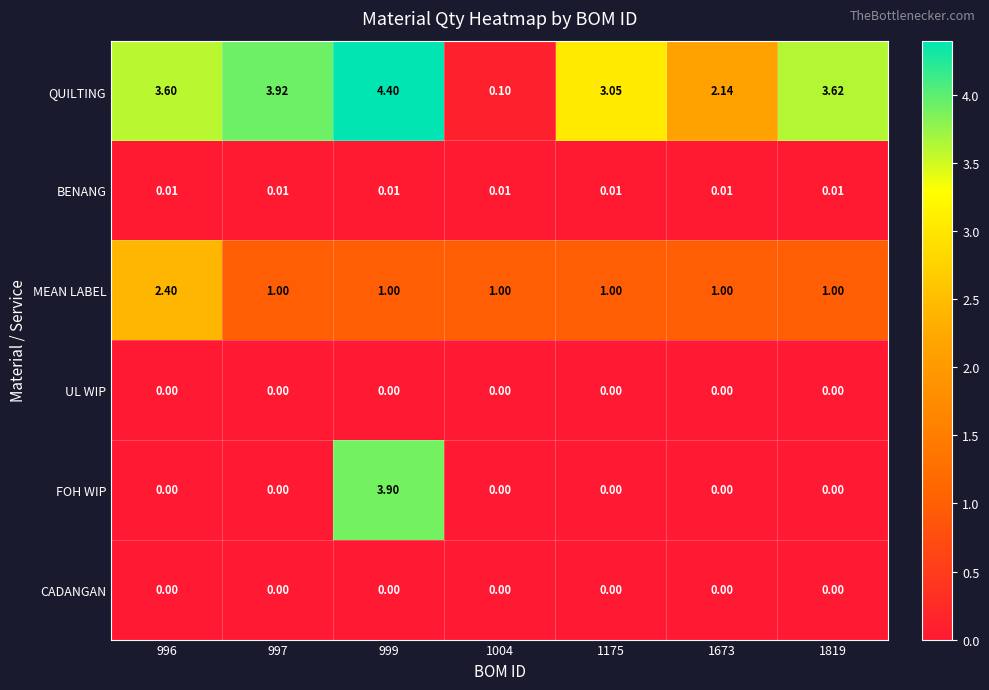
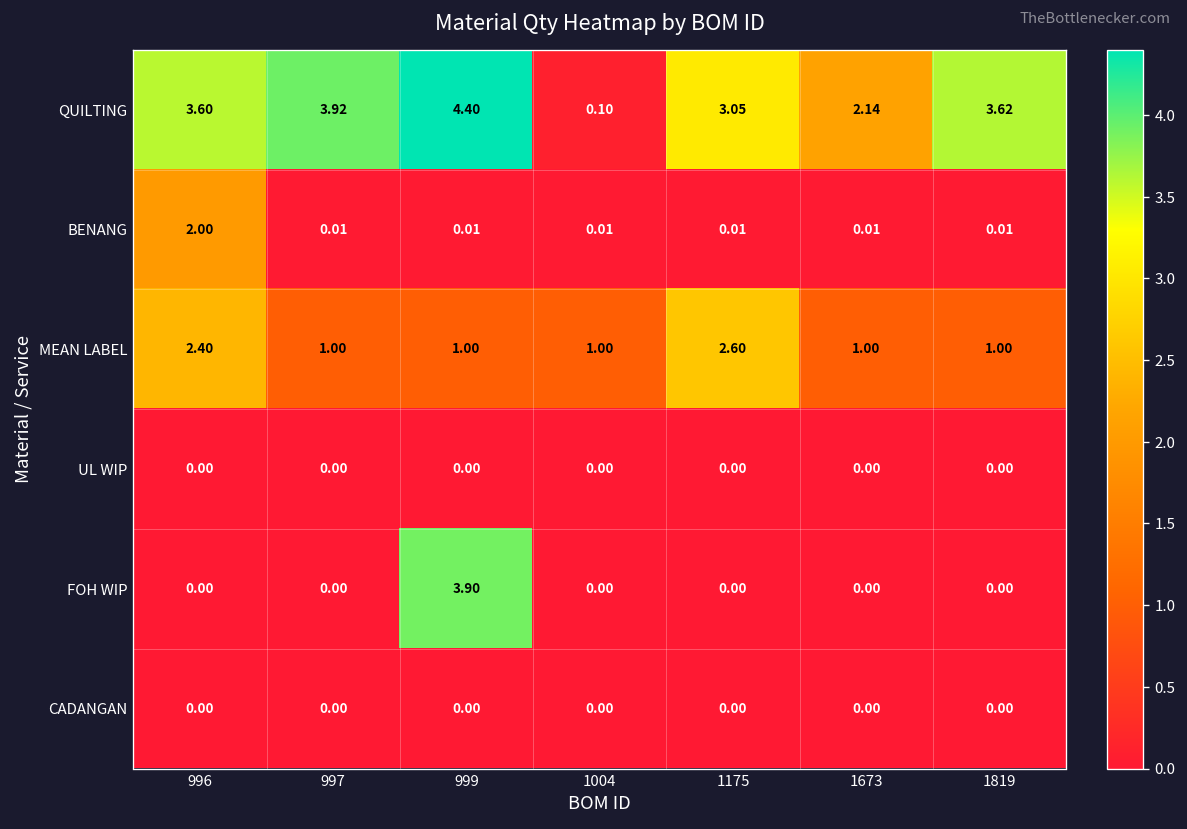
BENANG, 996: 0.01 -> 2.00
MEAN LABEL, 1175: 1.00 -> 2.60
